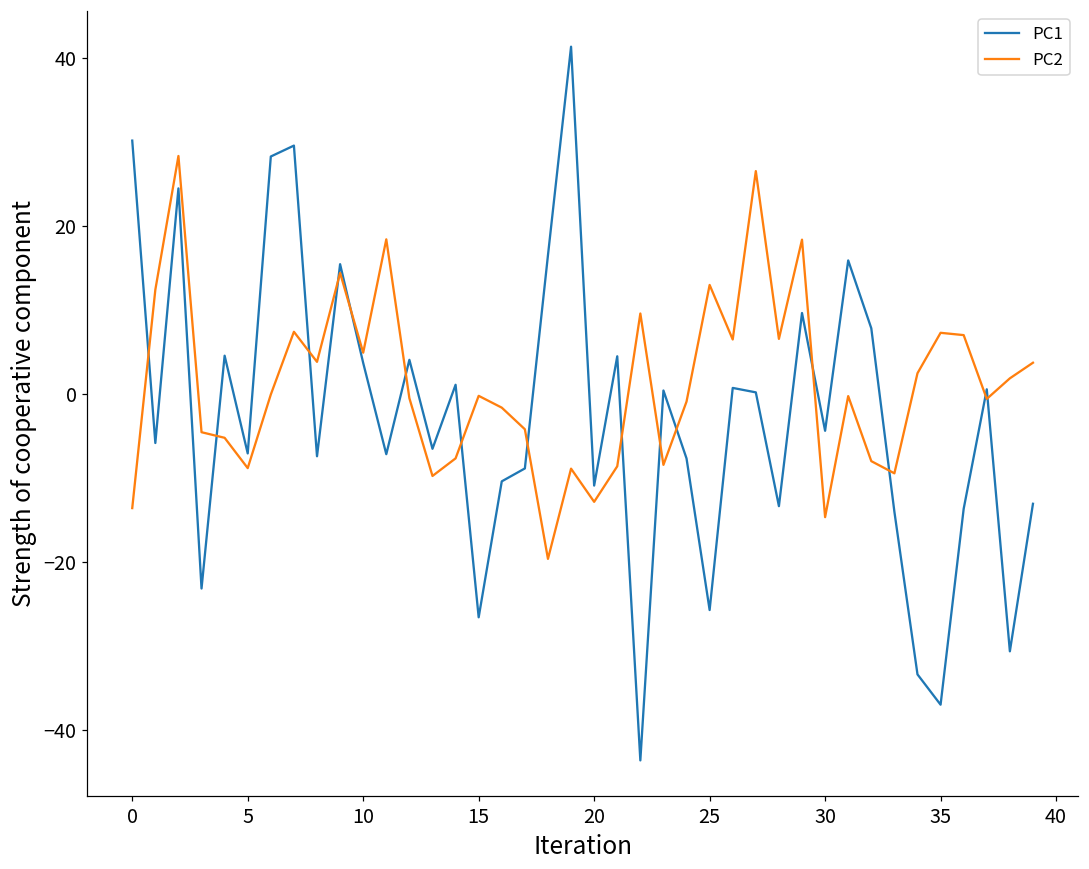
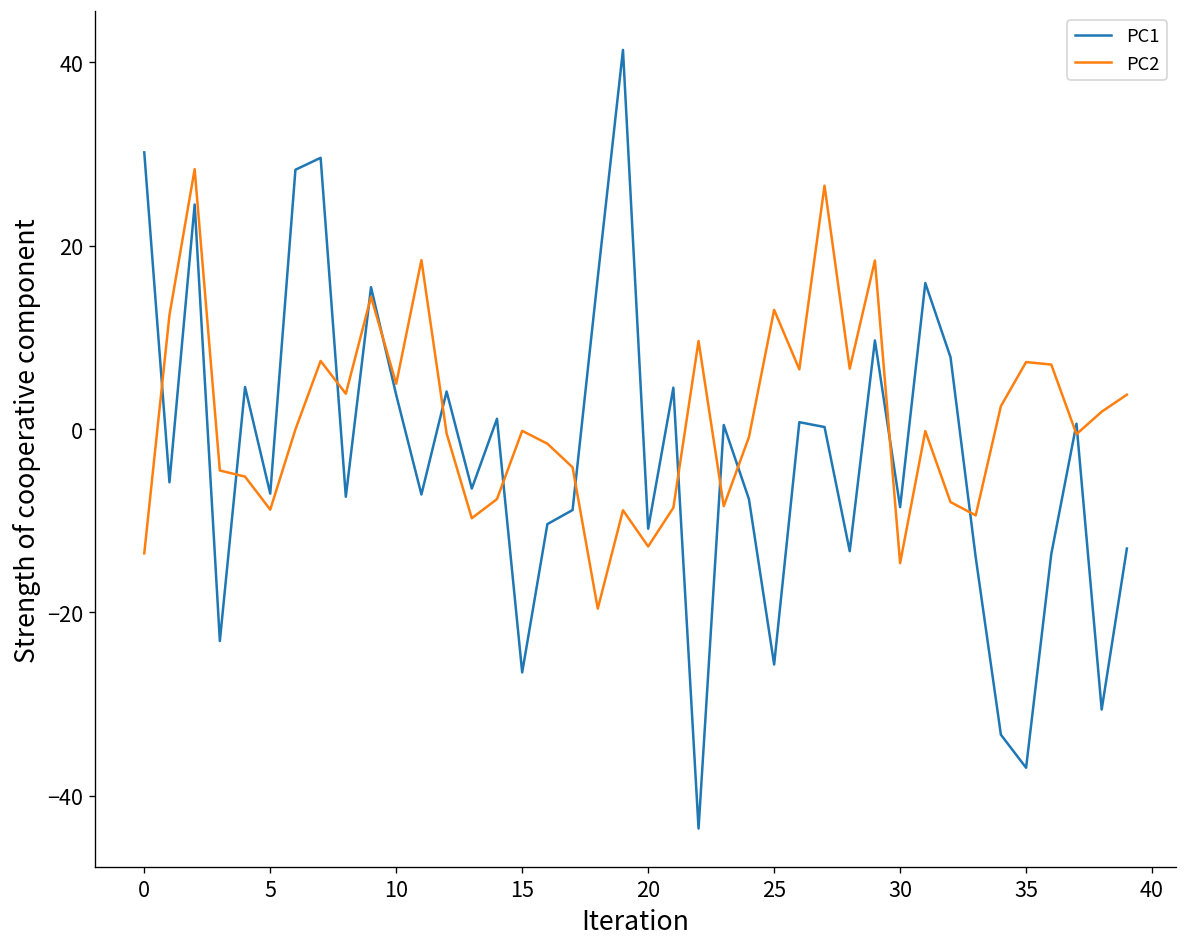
PC1, 30: -4 -> -9
